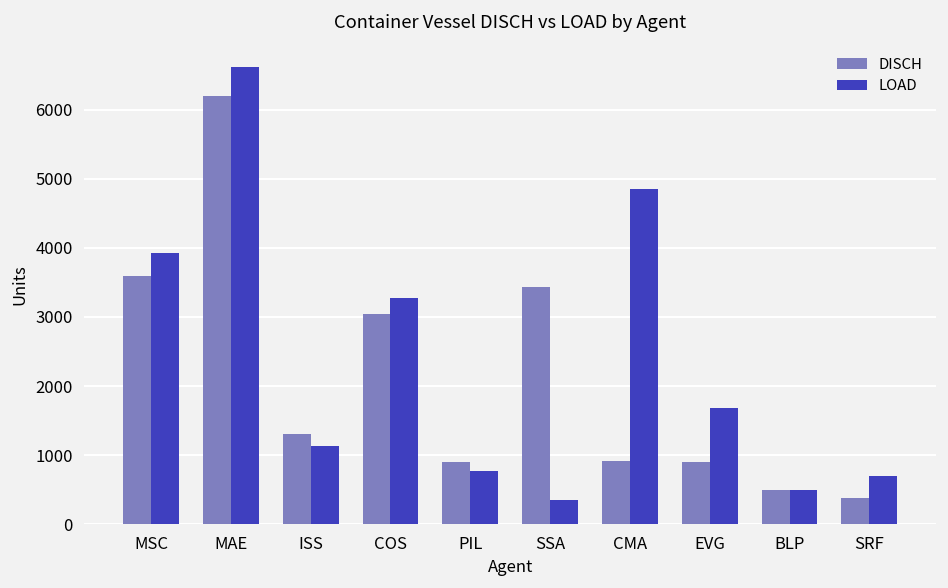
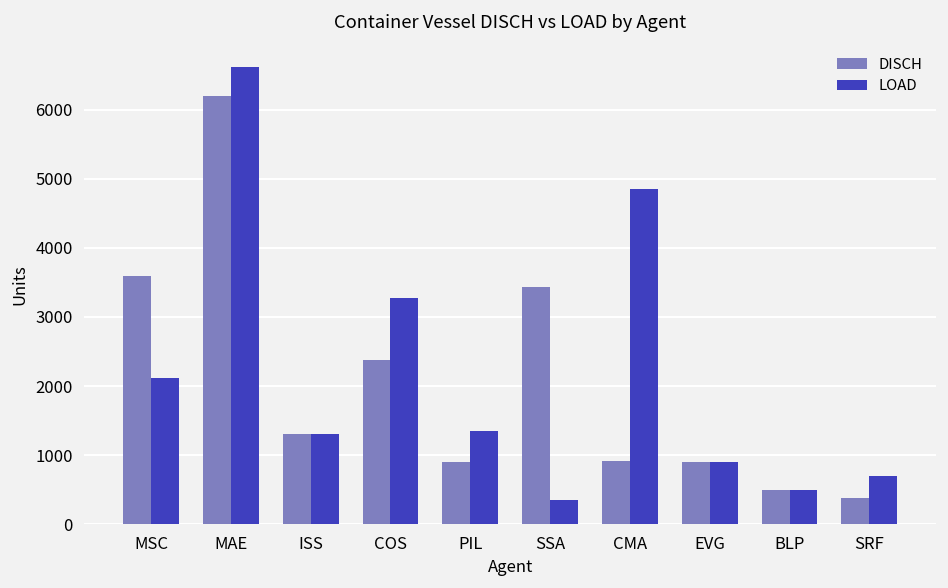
LOAD, MSC: 3900 -> 2100
LOAD, ISS: 1100 -> 1300
DISCH, COS: 3100 -> 2400
LOAD, PIL: 800 -> 1400
LOAD, EVG: 1700 -> 900
